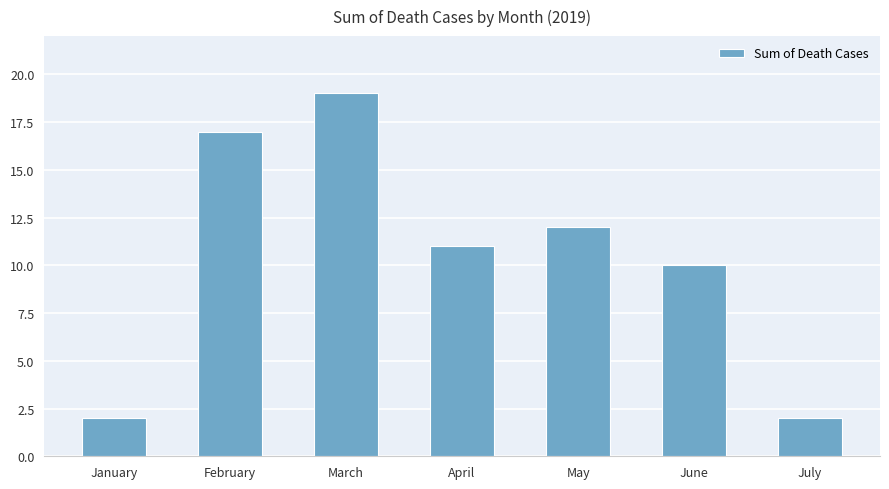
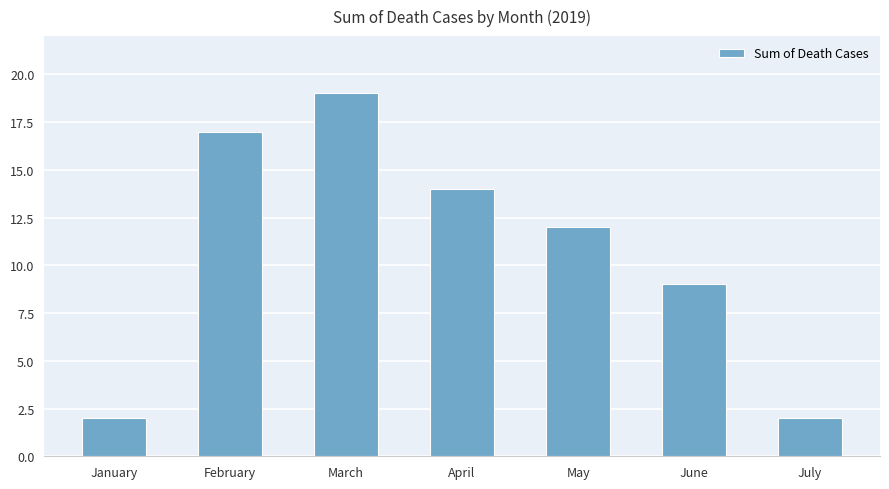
April: 11 -> 14
June: 10 -> 9
